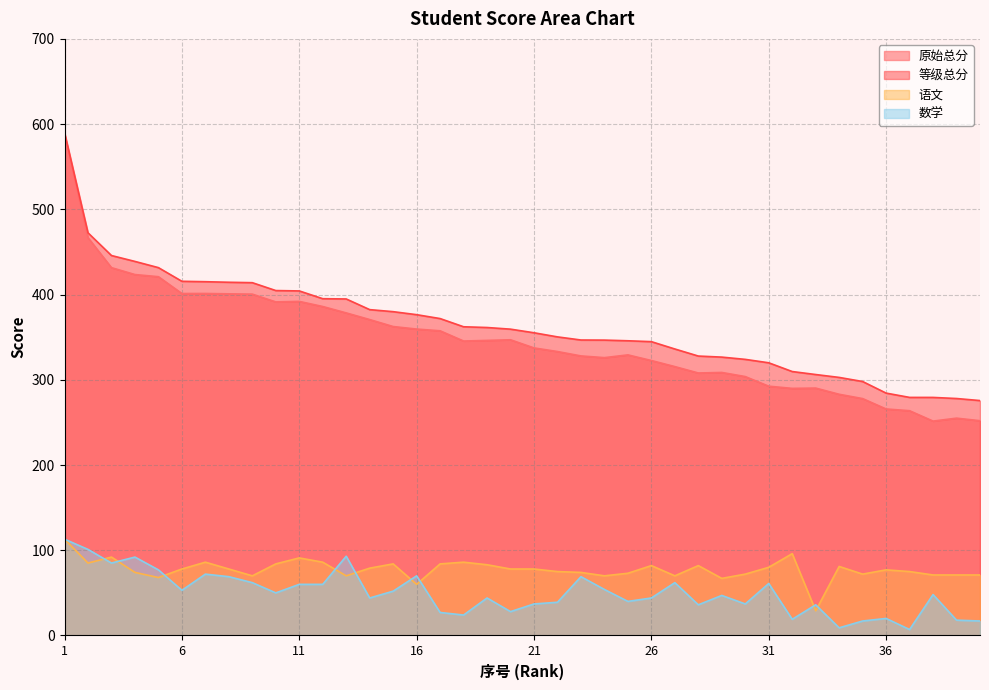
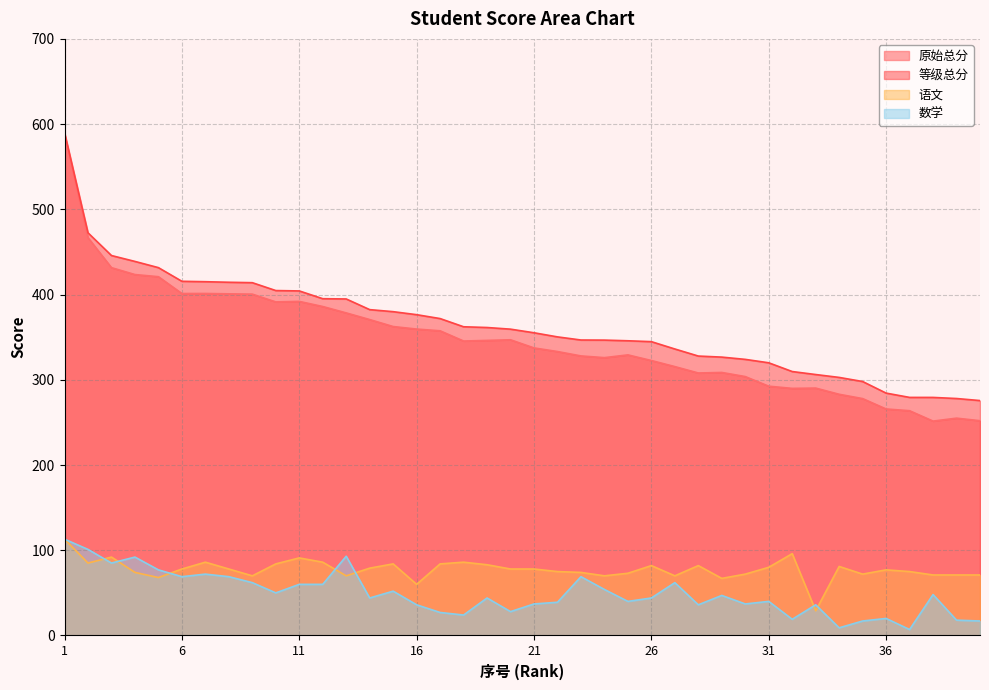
数学, 6: 50 -> 70
数学, 16: 70 -> 40
数学, 31: 60 -> 40
